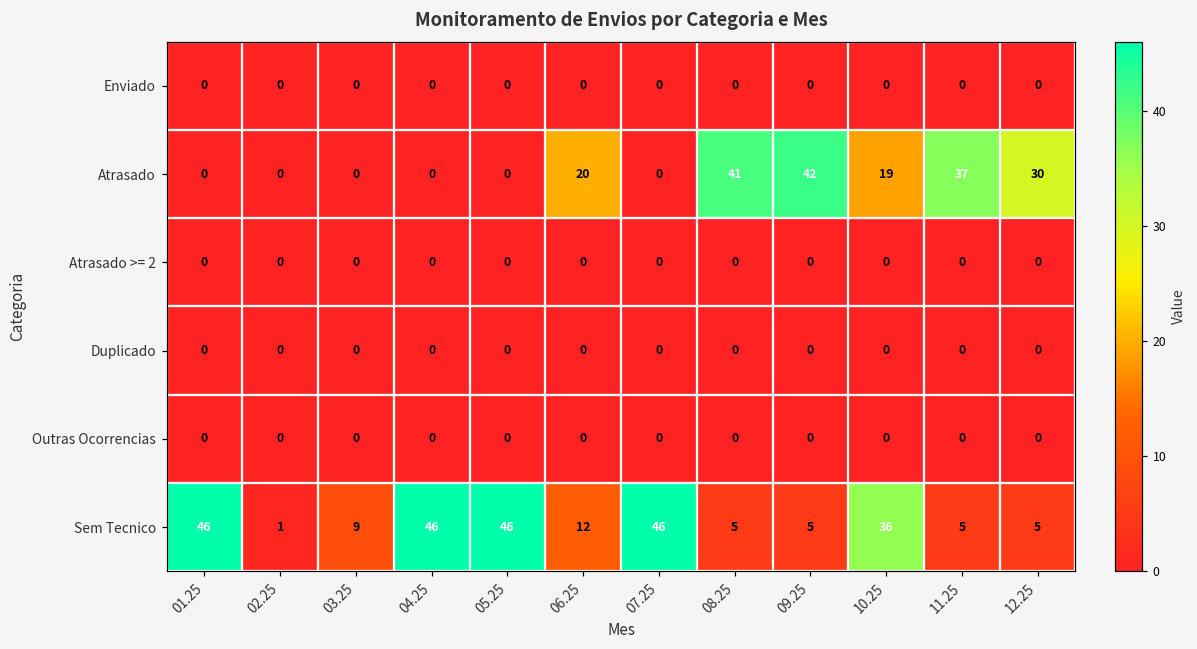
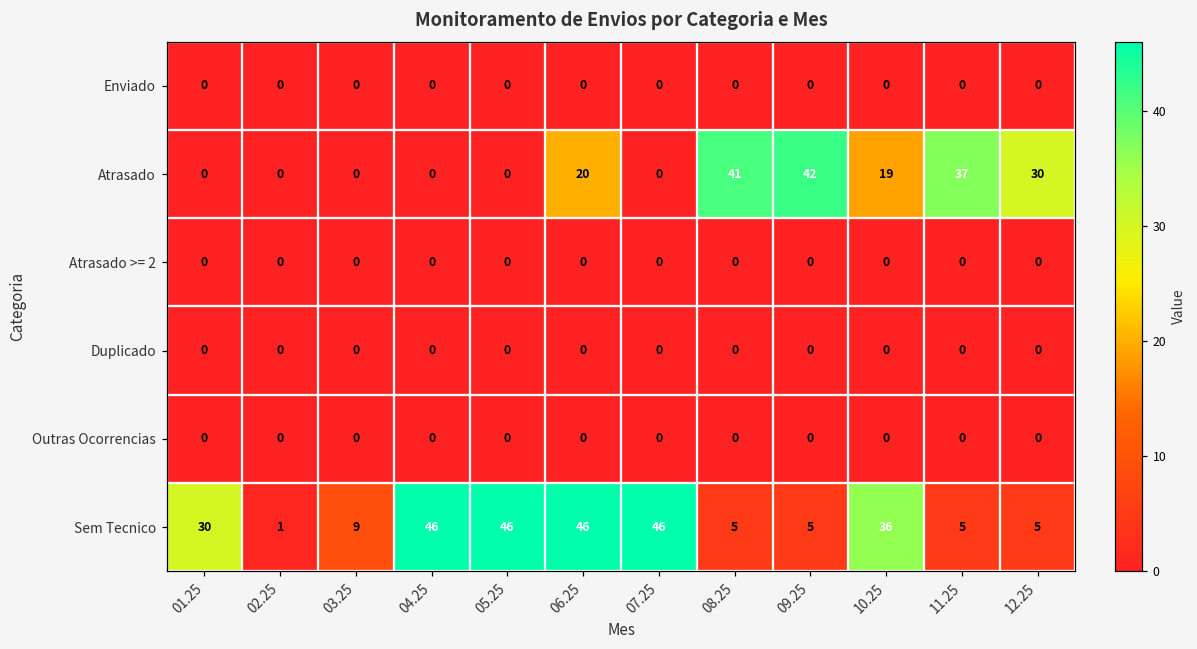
Sem Tecnico, 01.25: 46 -> 30
Sem Tecnico, 06.25: 12 -> 46
